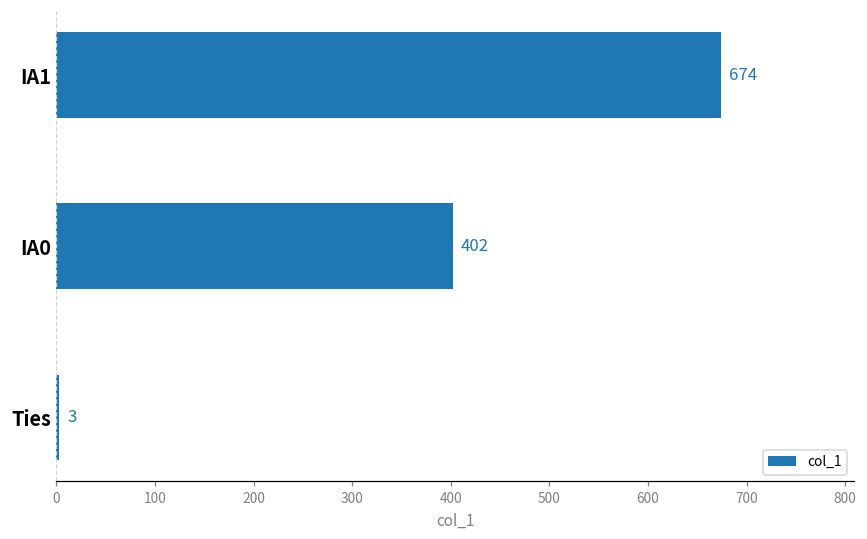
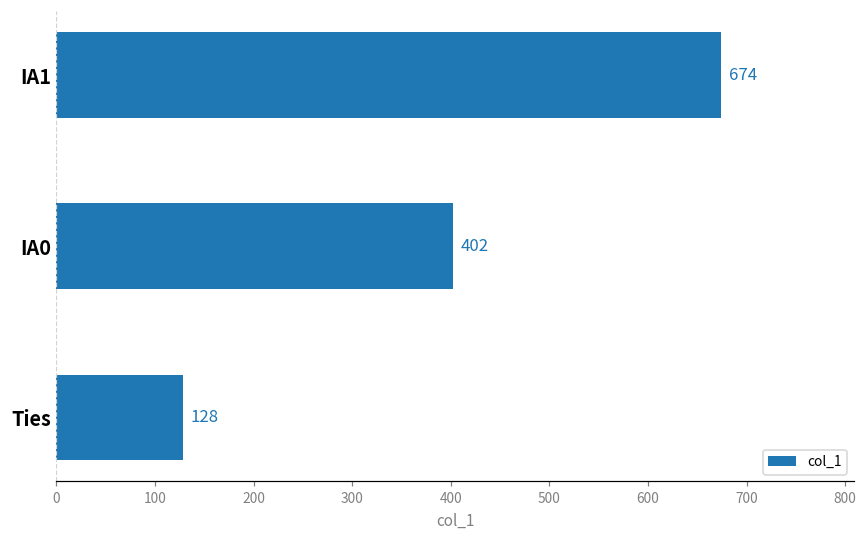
Ties: 3 -> 128
